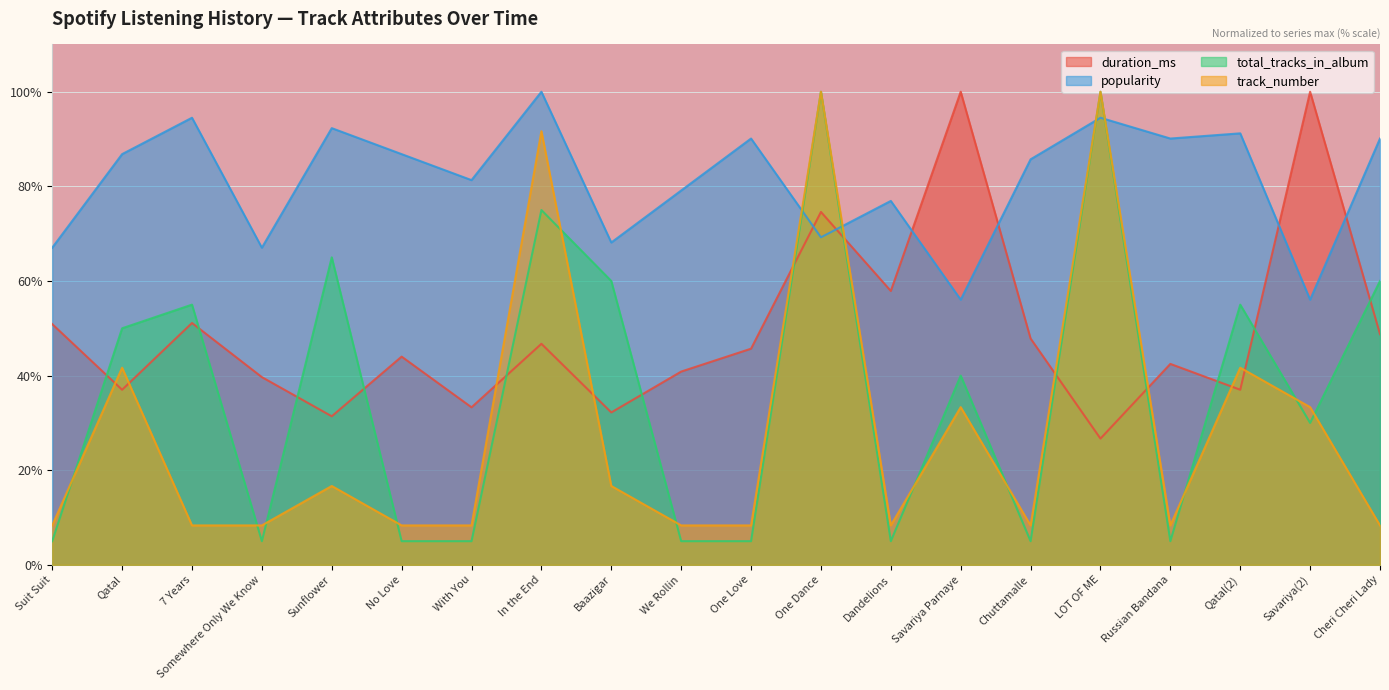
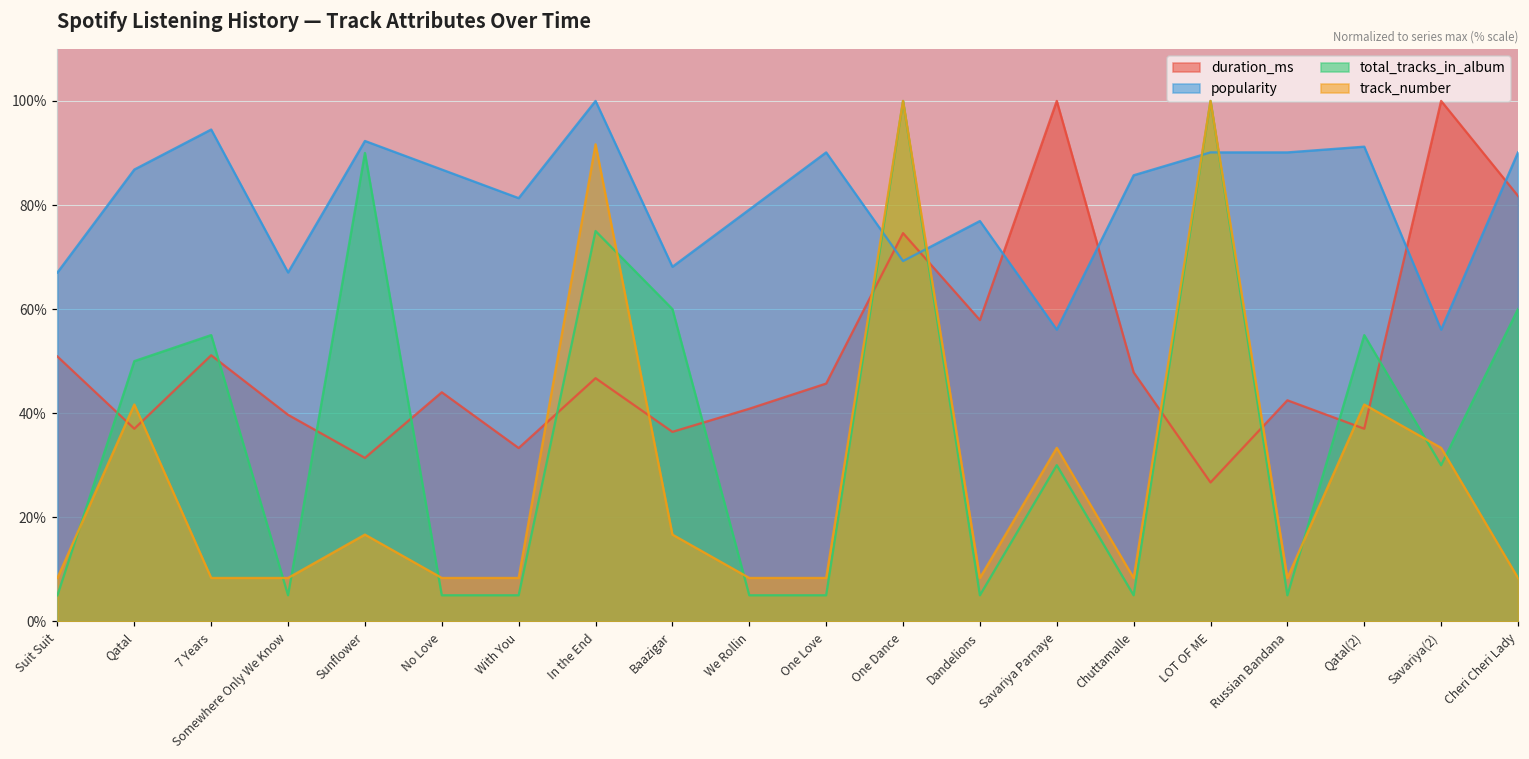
total_tracks_in_album, Sunflower: 65% -> 90%
duration_ms, Baazigar: 32% -> 36%
total_tracks_in_album, Savariya Parnaye: 40% -> 30%
popularity, LOT OF ME: 95% -> 90%
duration_ms, Cheri Cheri Lady: 49% -> 82%
